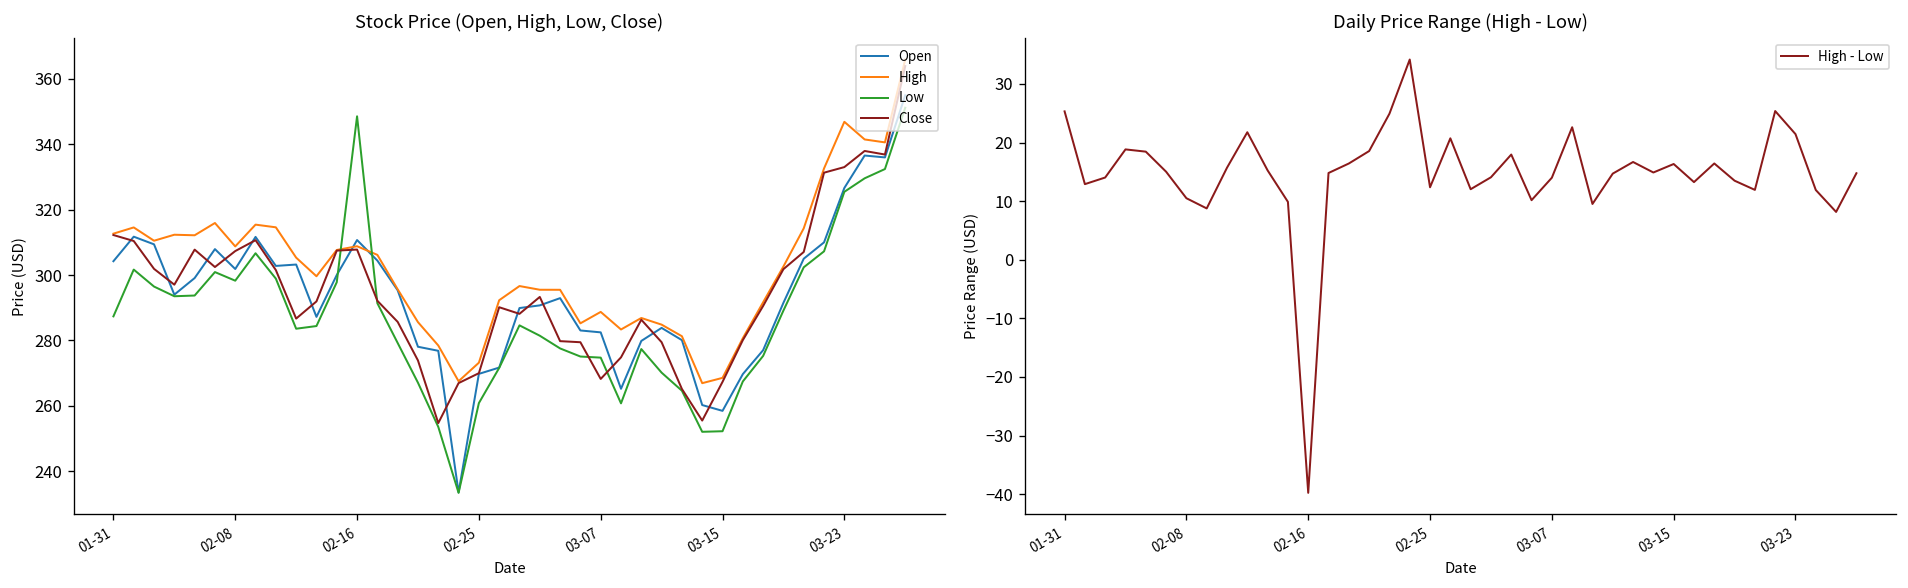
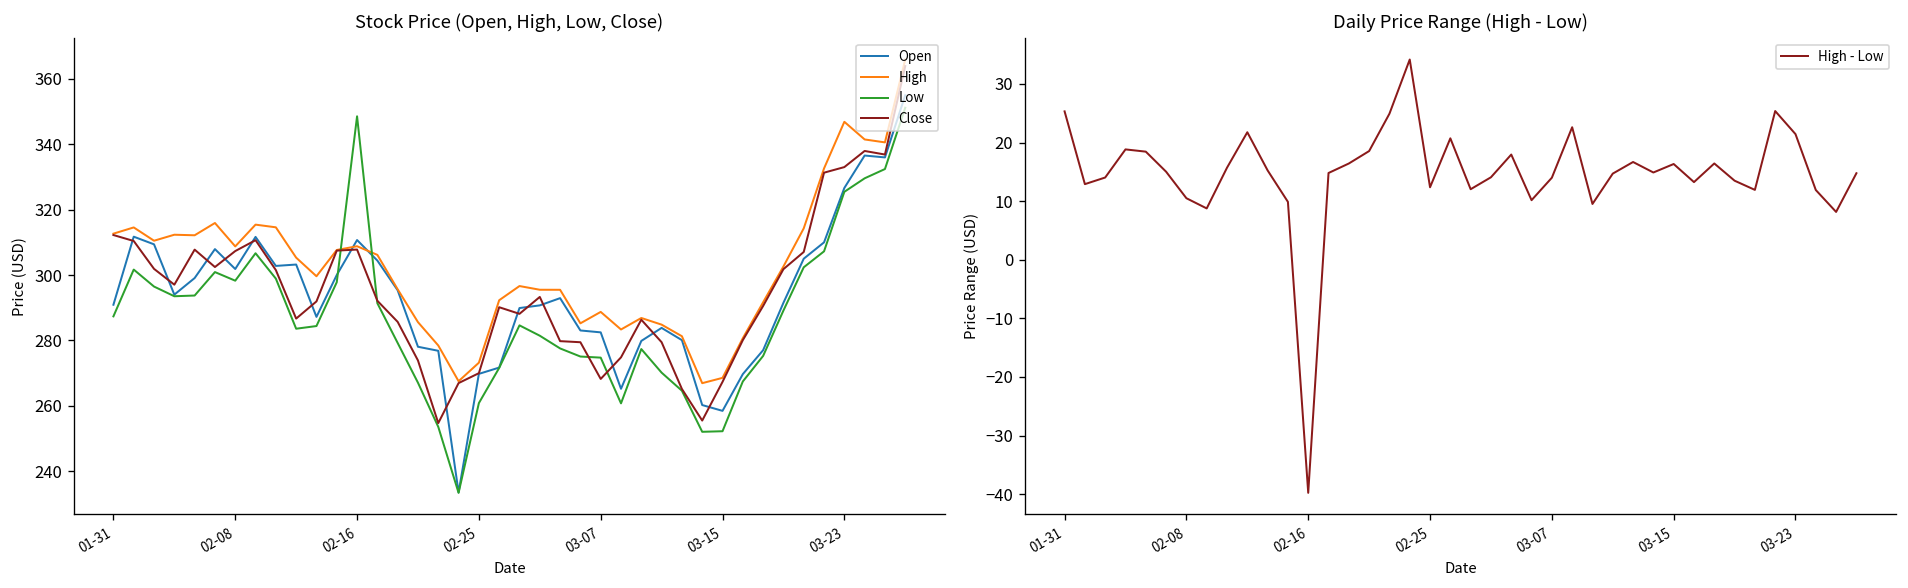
Stock Price (Open, High, Low, Close), Open, 01-31: 304 -> 291
